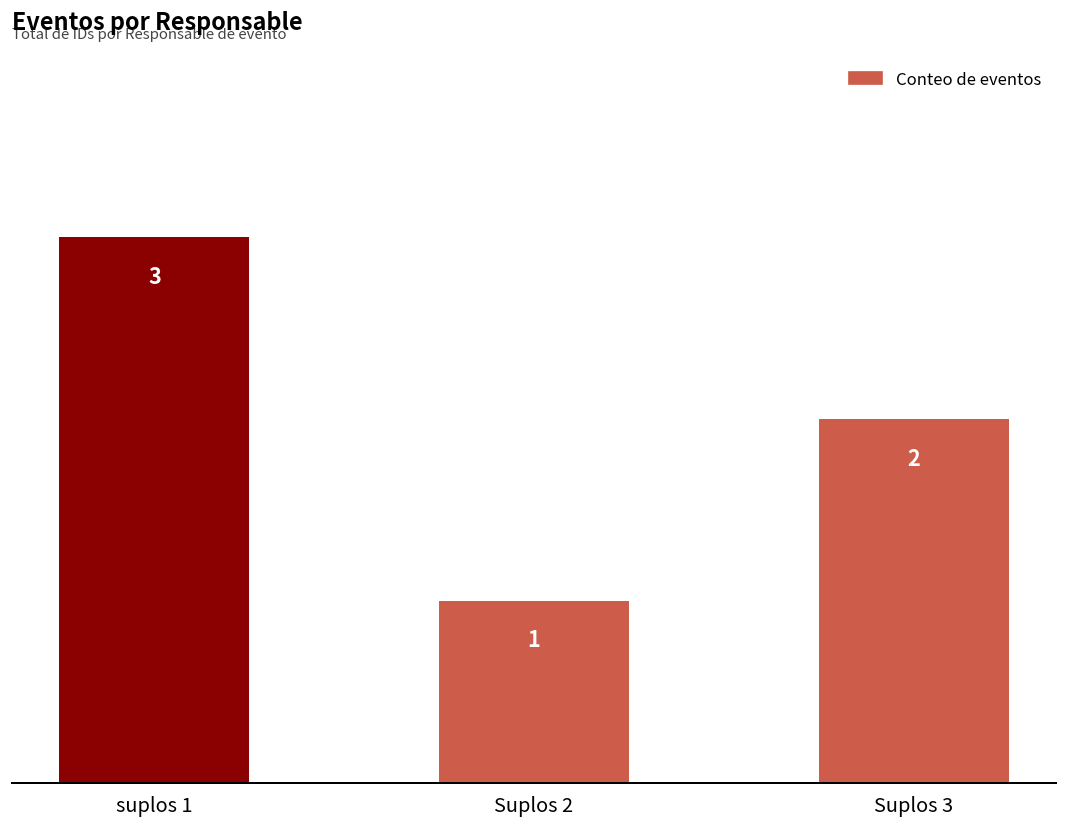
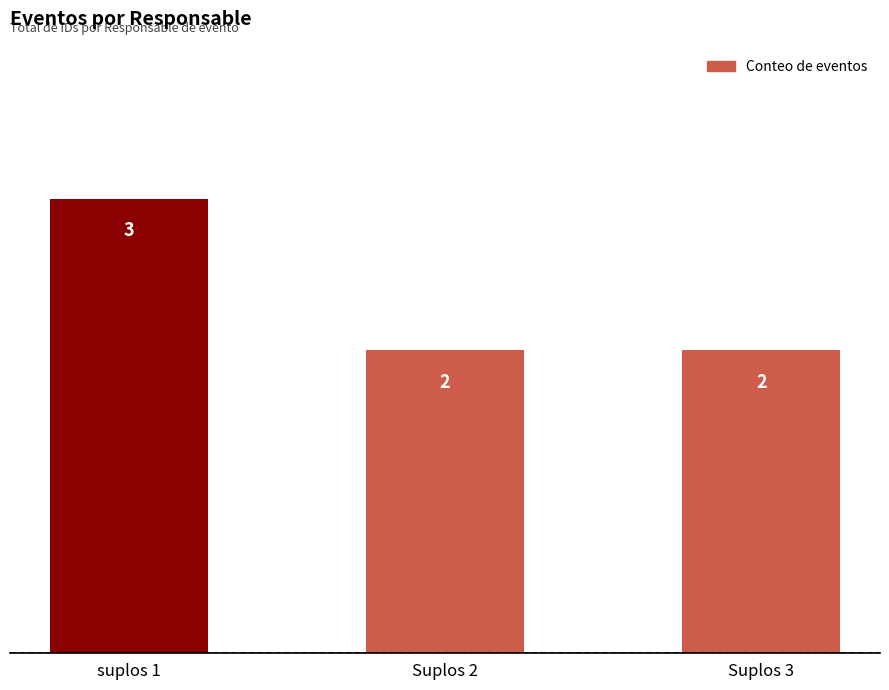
Suplos 2: 1 -> 2
